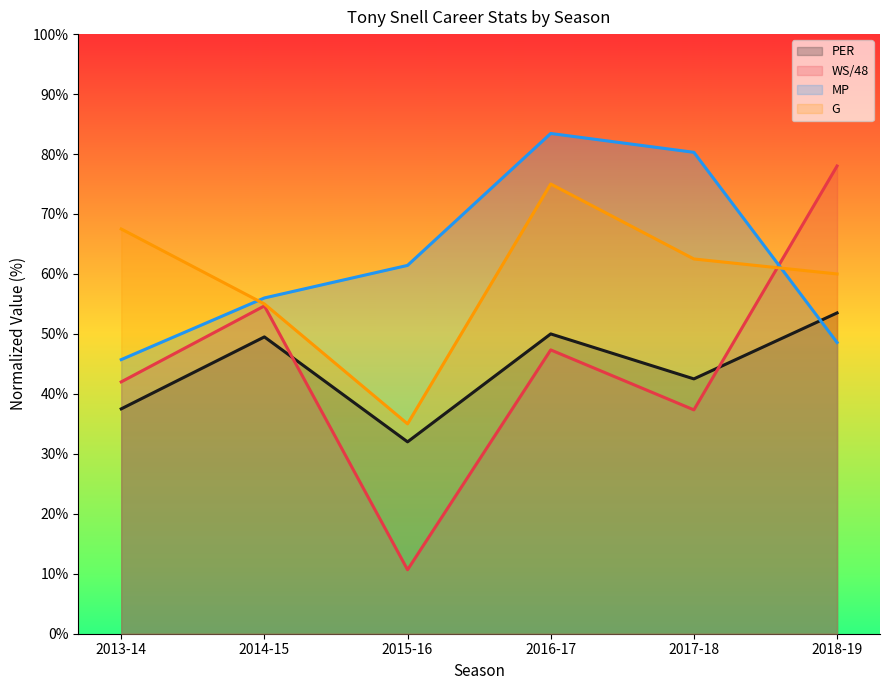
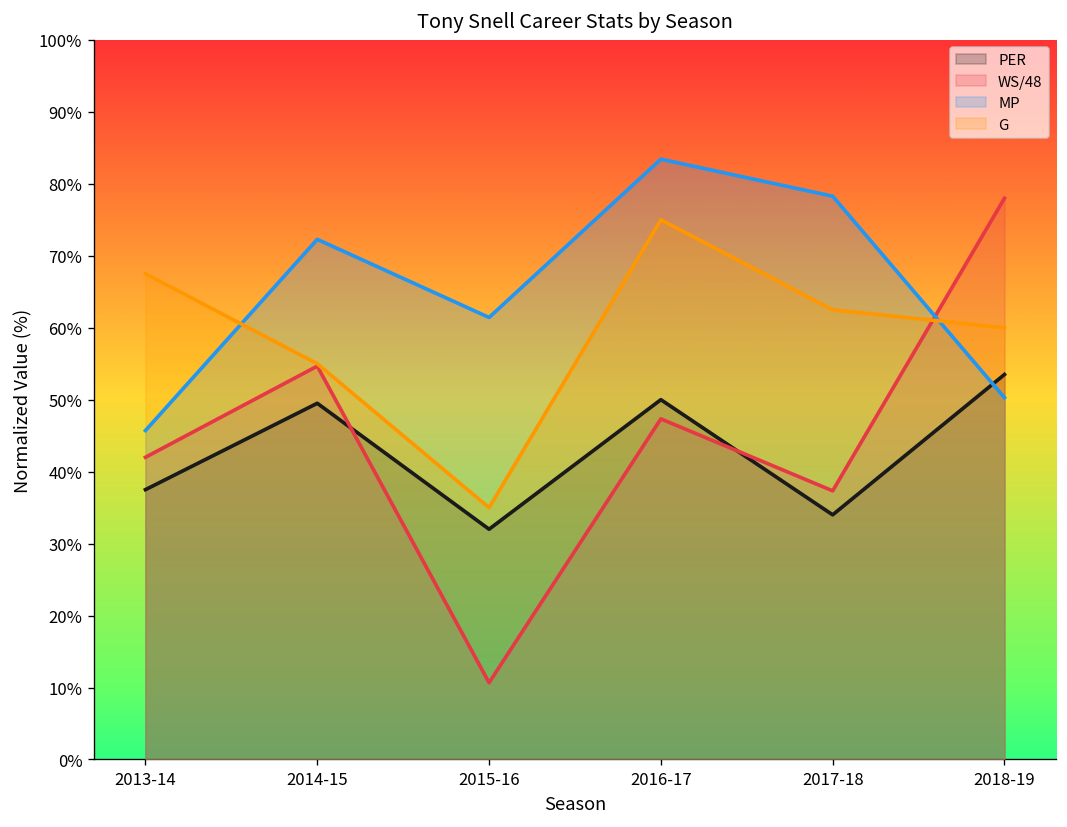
MP, 2014-15: 56% -> 72%
PER, 2017-18: 43% -> 34%
MP, 2017-18: 80% -> 78%
MP, 2018-19: 49% -> 50%
